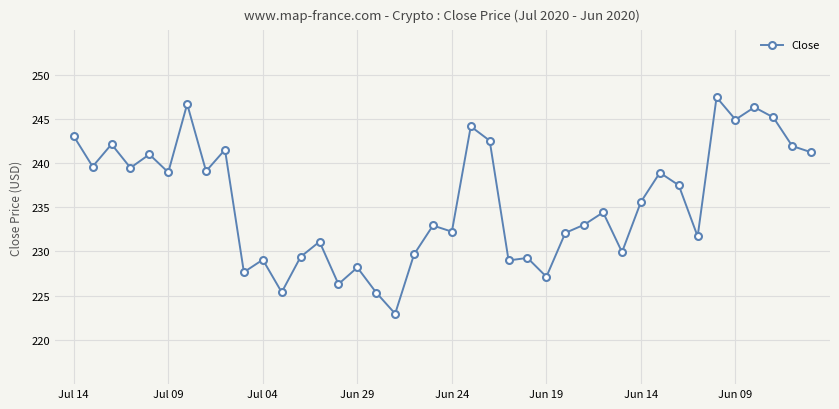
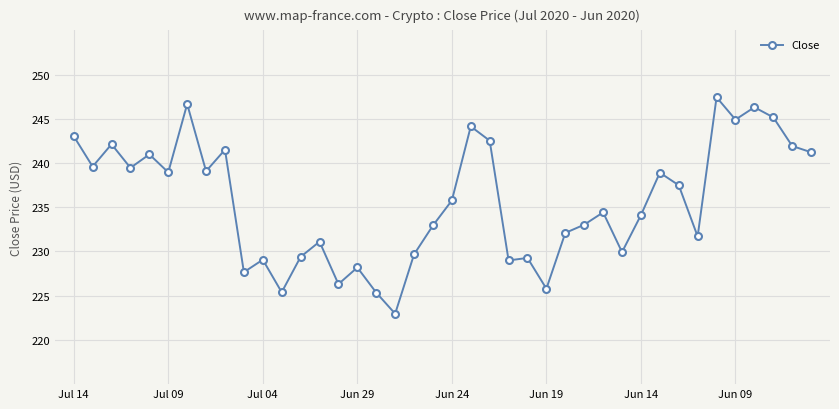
Jun 24: 232 -> 236
Jun 19: 227 -> 226
Jun 14: 236 -> 234
